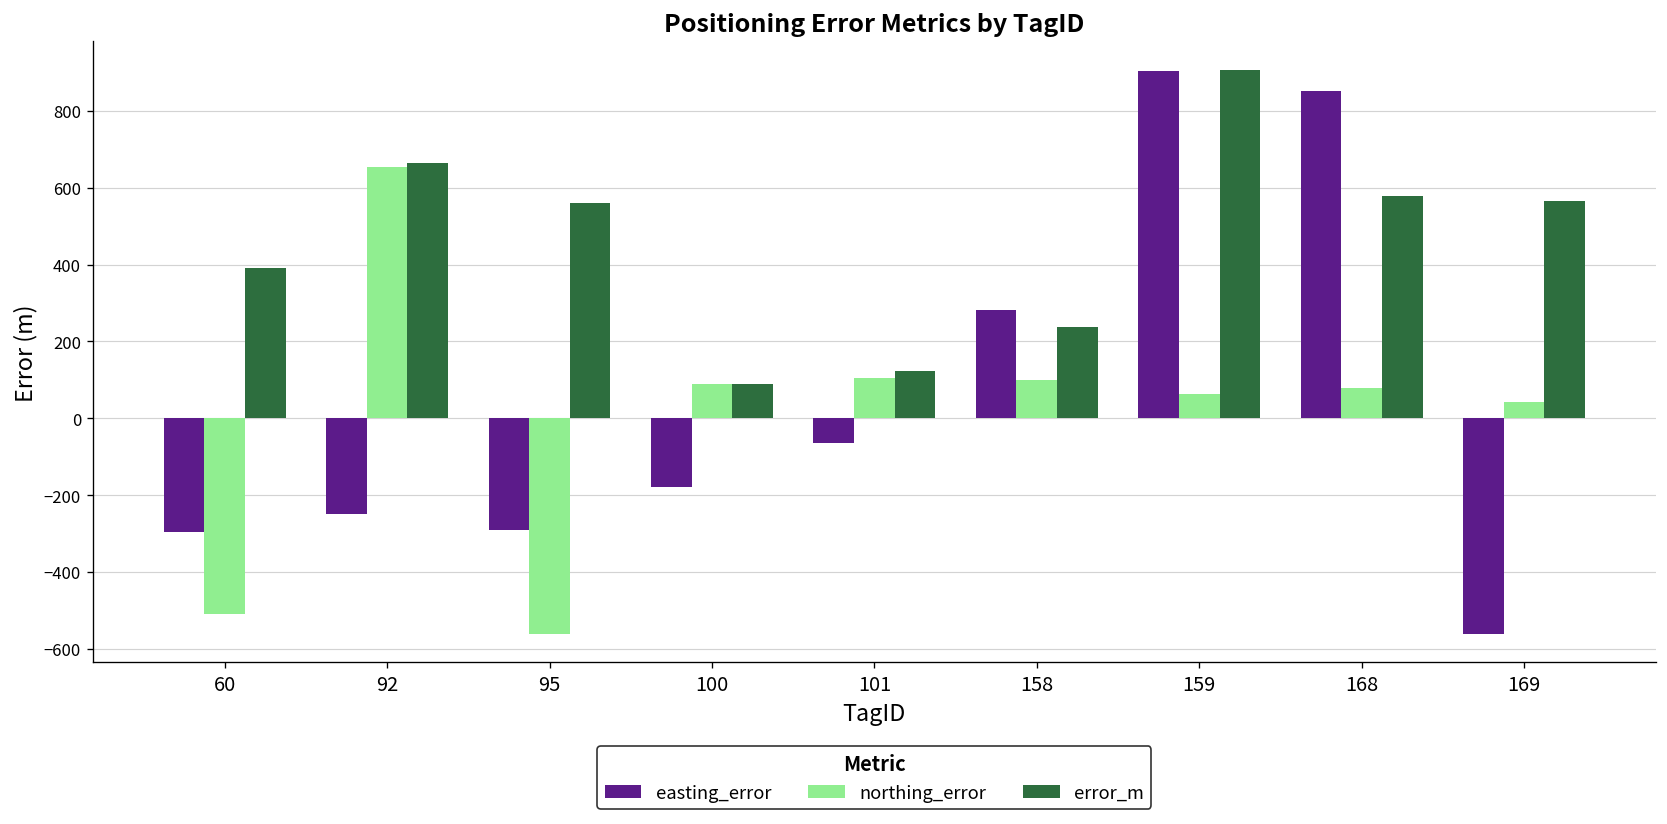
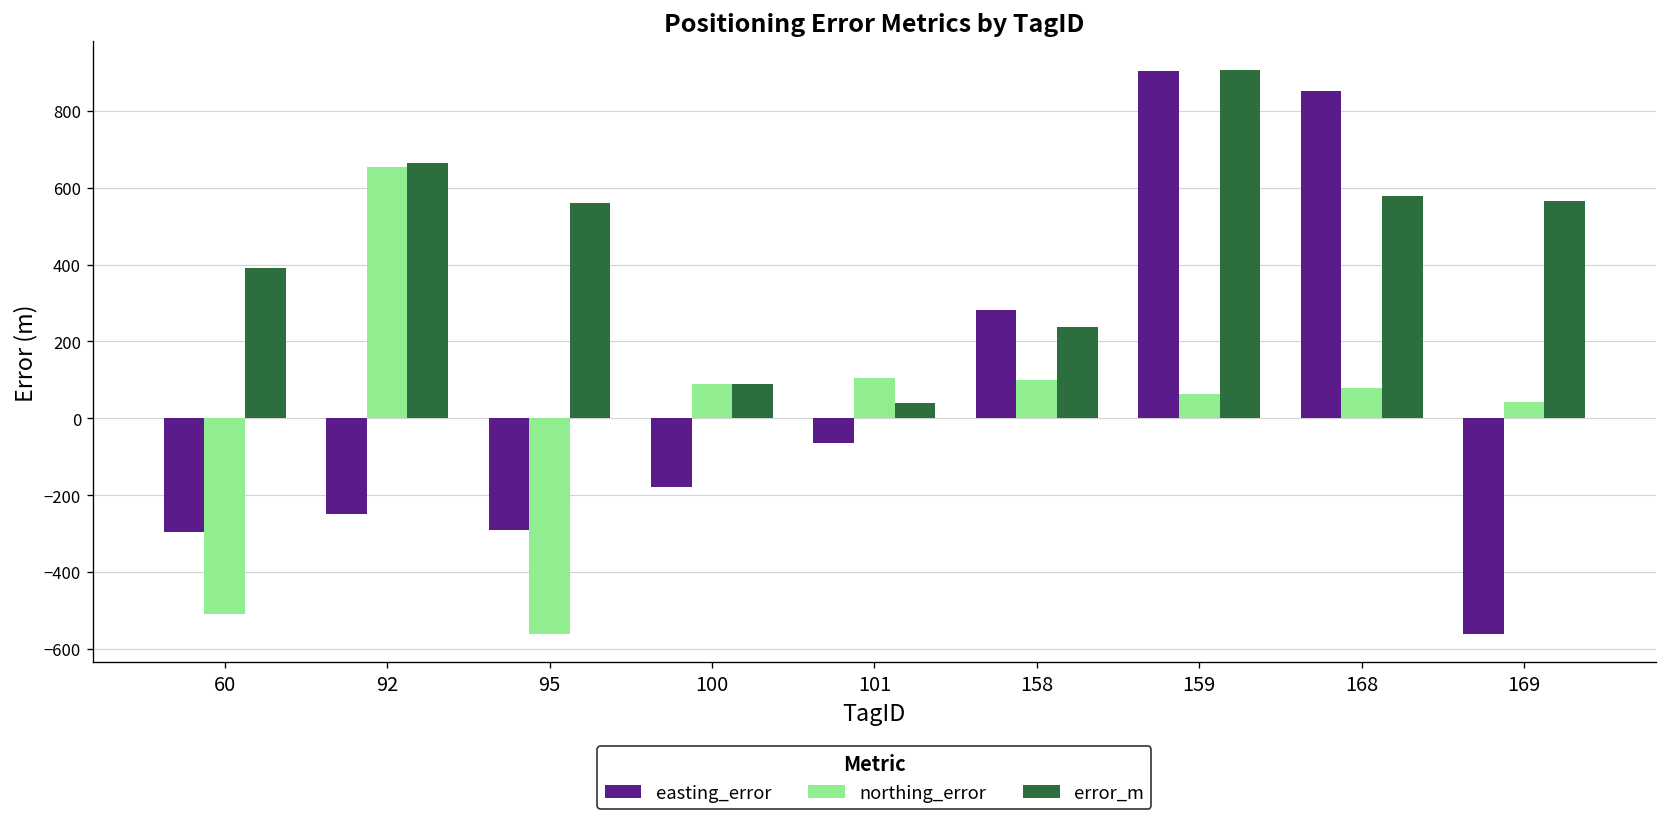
error_m, 101: 120 -> 40
